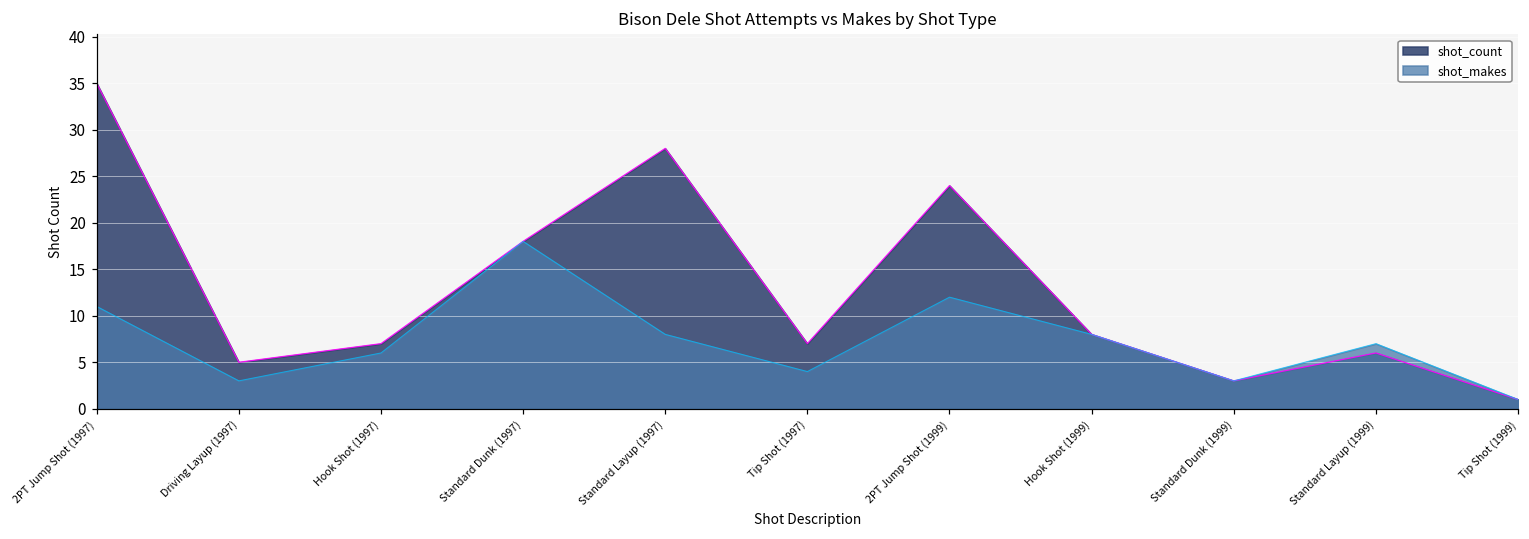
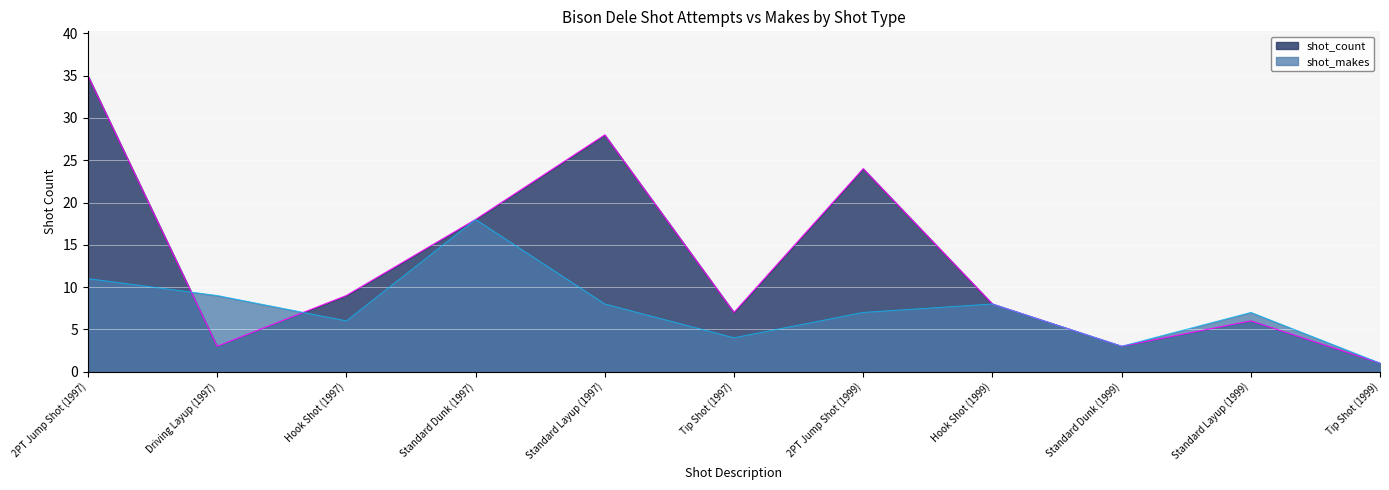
shot_count, Driving Layup (1997): 5 -> 3
shot_makes, Driving Layup (1997): 3 -> 9
shot_count, Hook Shot (1997): 7 -> 9
shot_makes, 2PT Jump Shot (1999): 12 -> 7
